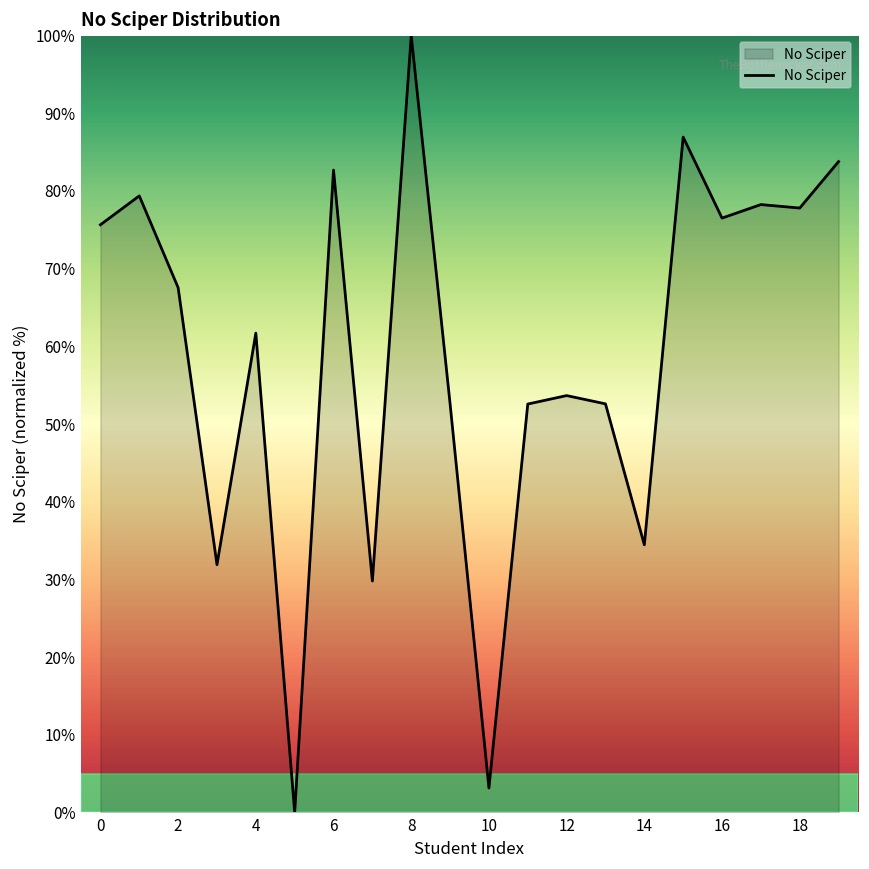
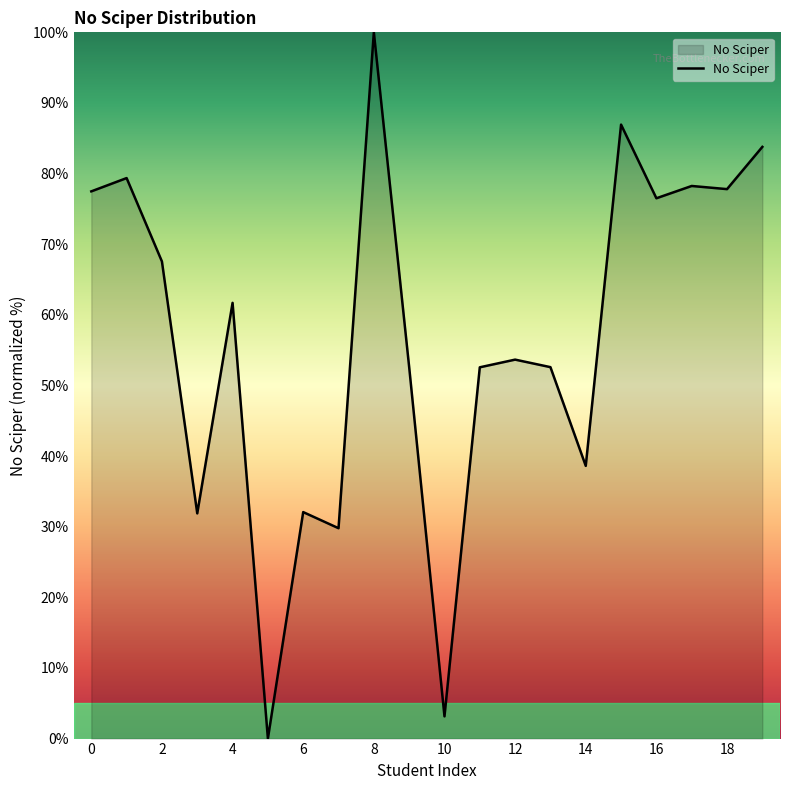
0: 76% -> 77%
6: 83% -> 32%
14: 34% -> 39%
